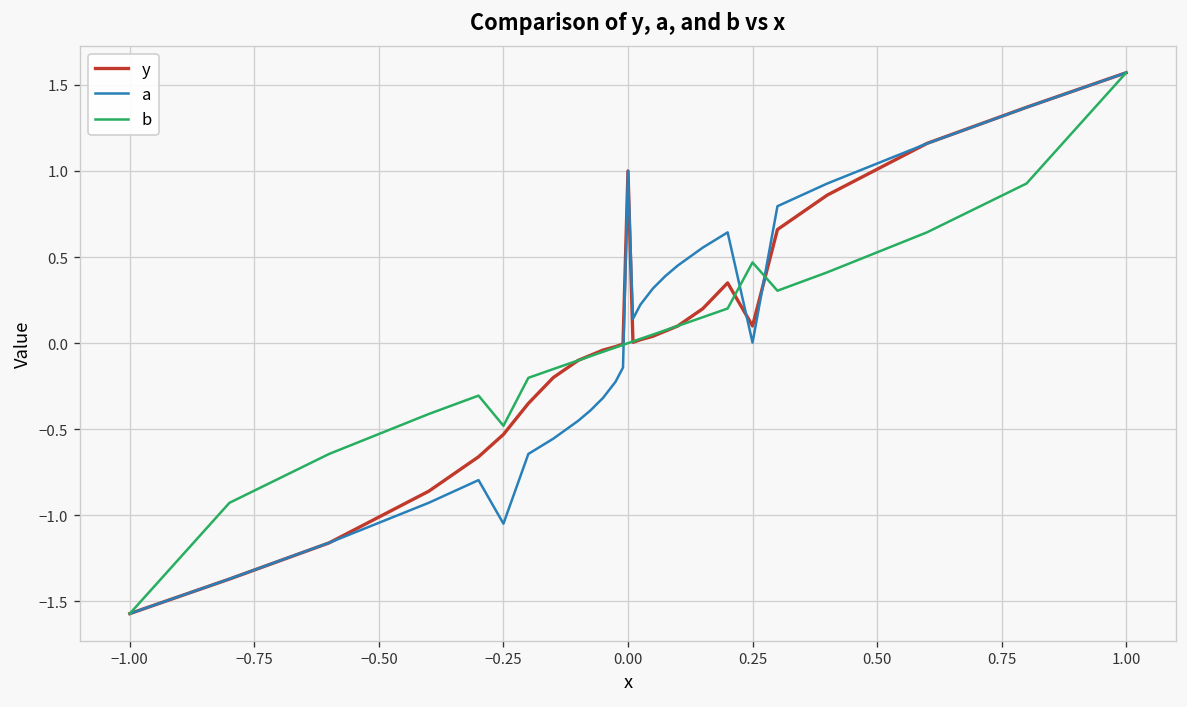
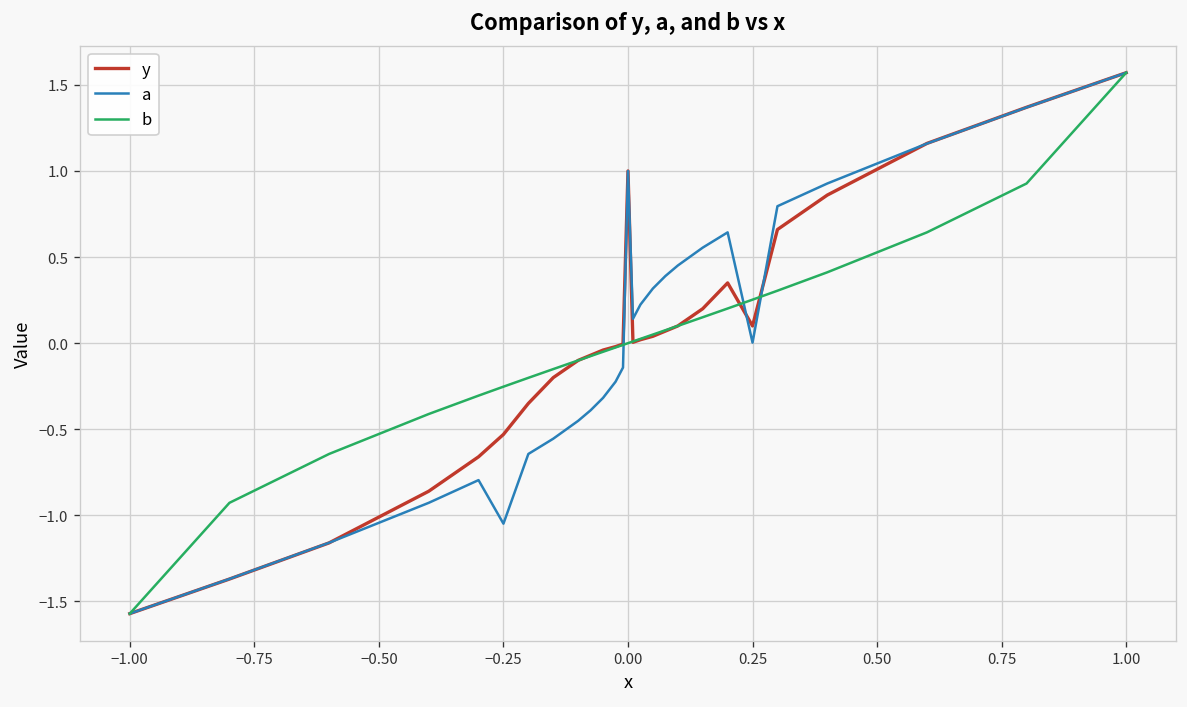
b, −0.25: -0.48 -> -0.25
b, 0.25: 0.47 -> 0.25
